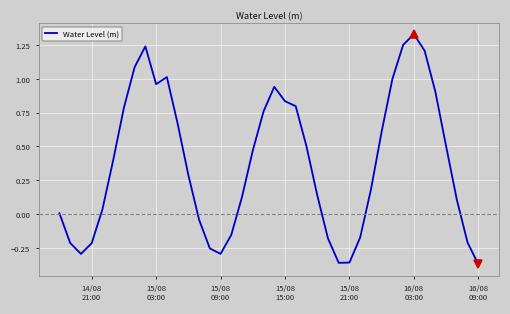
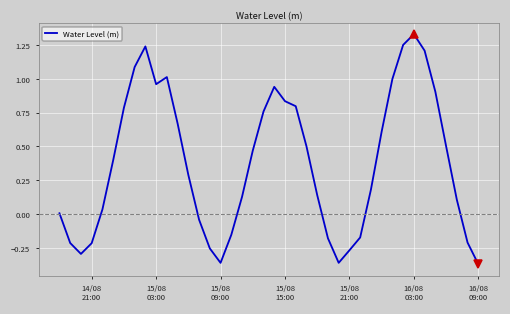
Water Level (m), 15/08 09:00: -0.29 -> -0.36
Water Level (m), 15/08 21:00: -0.36 -> -0.27
